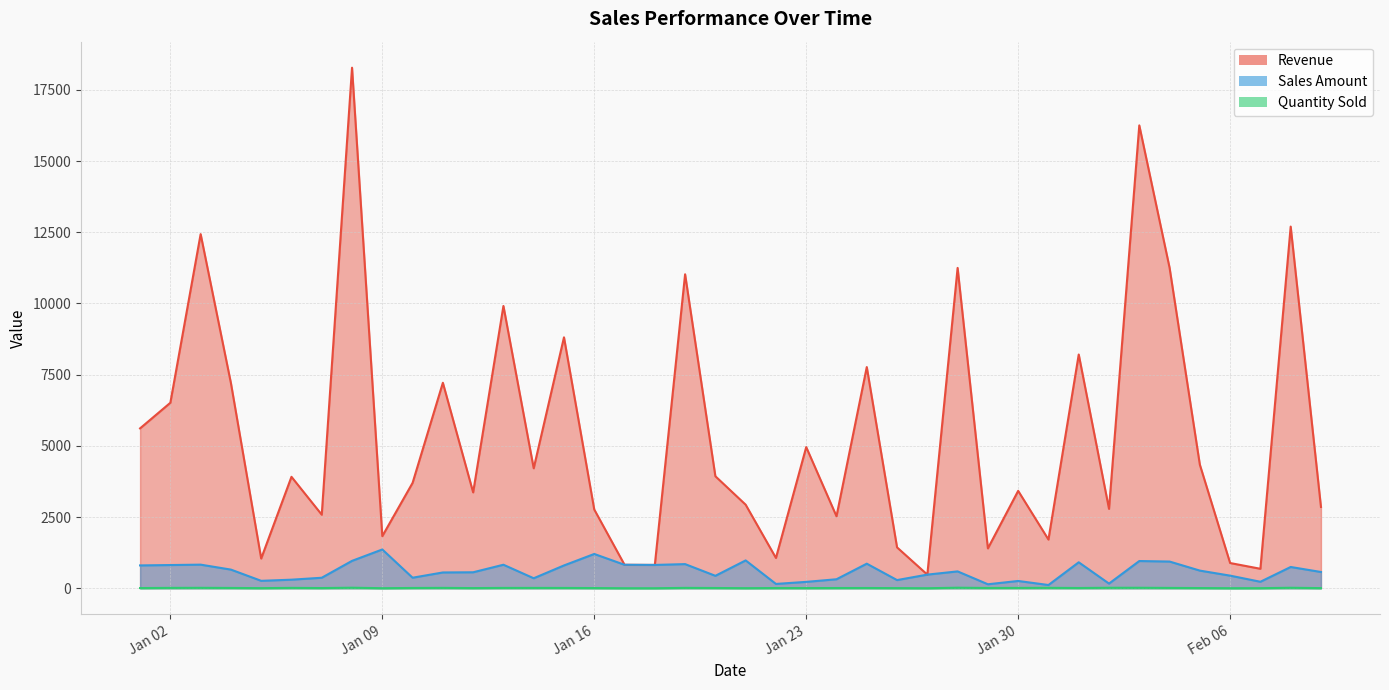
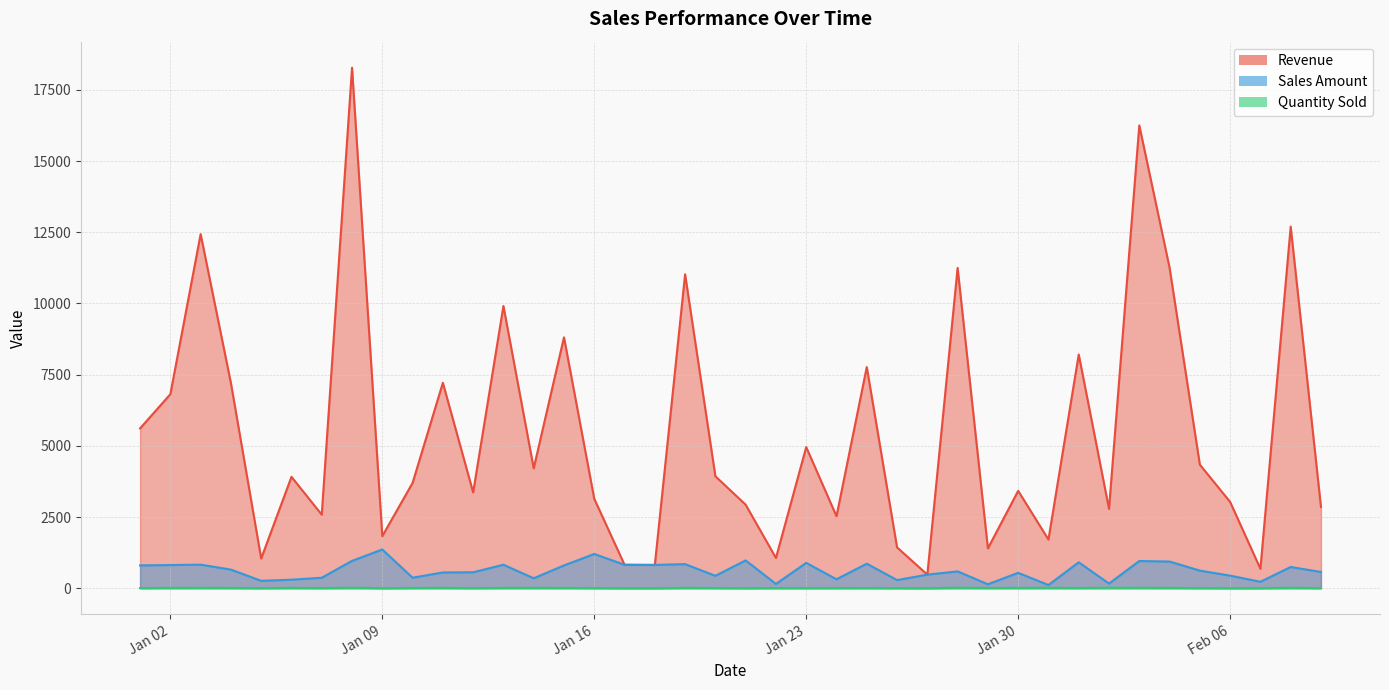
Revenue, Jan 02: 6500 -> 6800
Revenue, Jan 16: 2800 -> 3100
Sales Amount, Jan 23: 200 -> 900
Sales Amount, Jan 30: 300 -> 500
Revenue, Feb 06: 900 -> 3000
